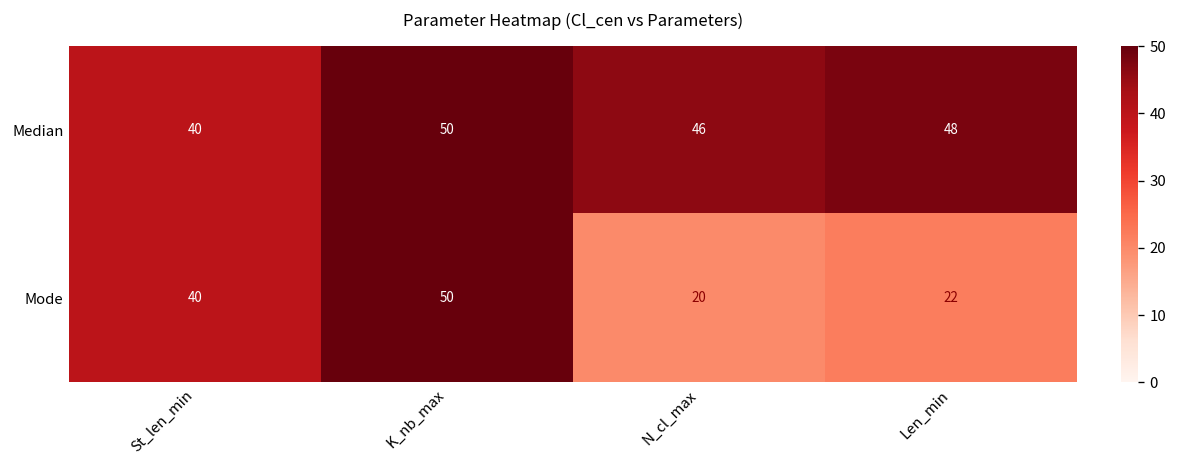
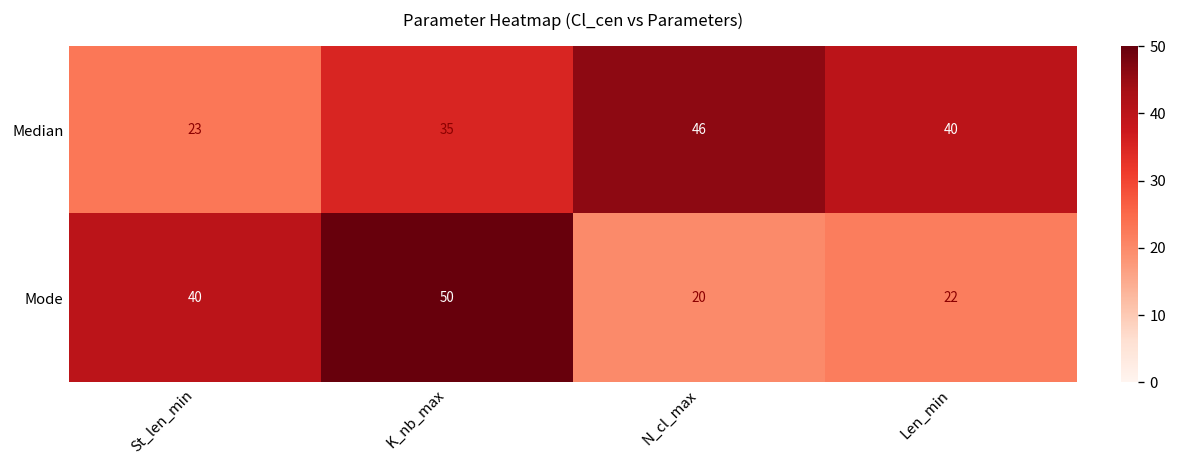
Median, St_len_min: 40 -> 23
Median, K_nb_max: 50 -> 35
Median, Len_min: 48 -> 40
